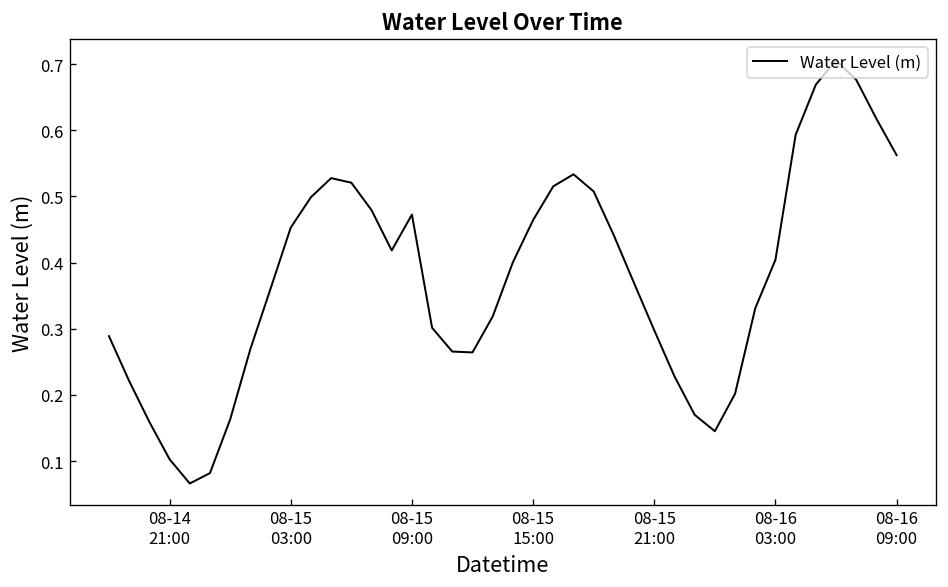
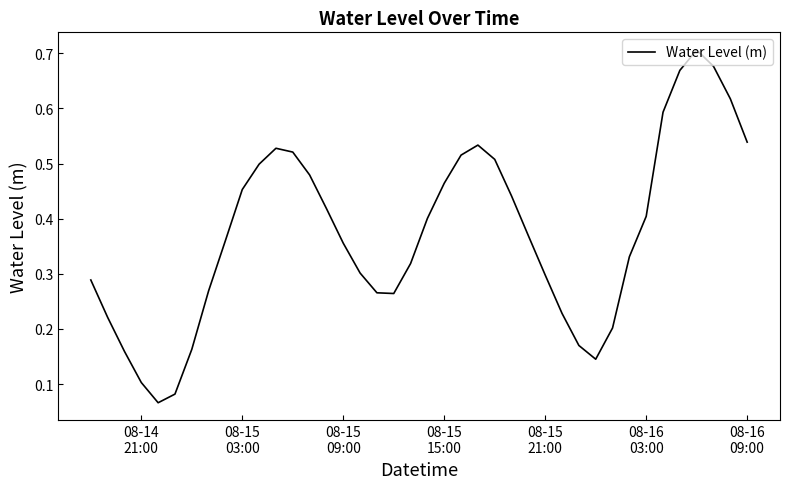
08-15 09:00: 0.47 -> 0.36
08-16 09:00: 0.56 -> 0.54
